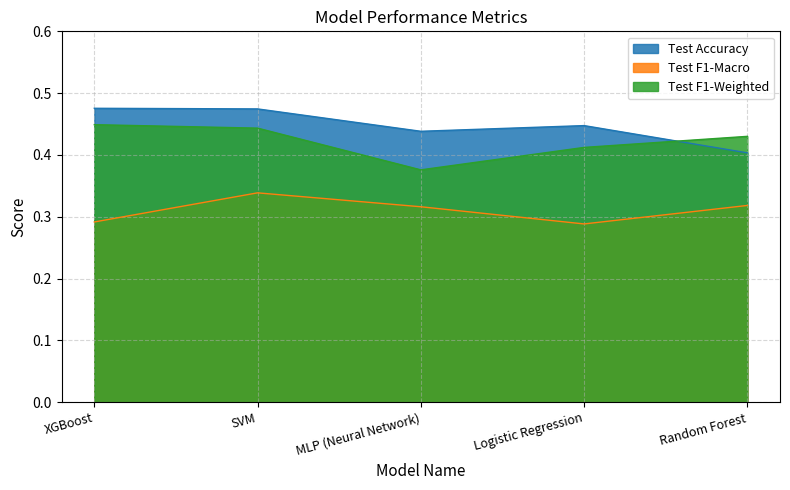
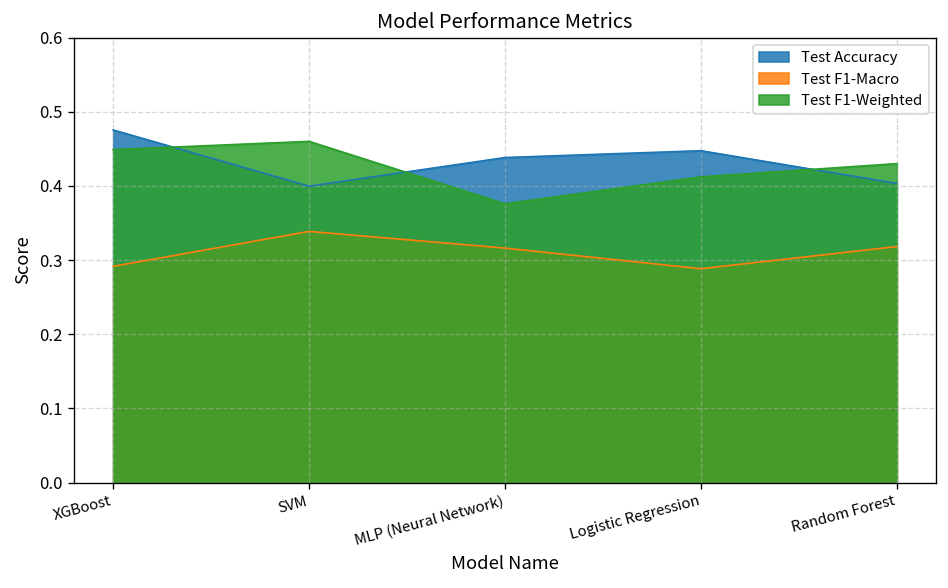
Test Accuracy, SVM: 0.47 -> 0.40
Test F1-Weighted, SVM: 0.44 -> 0.46
